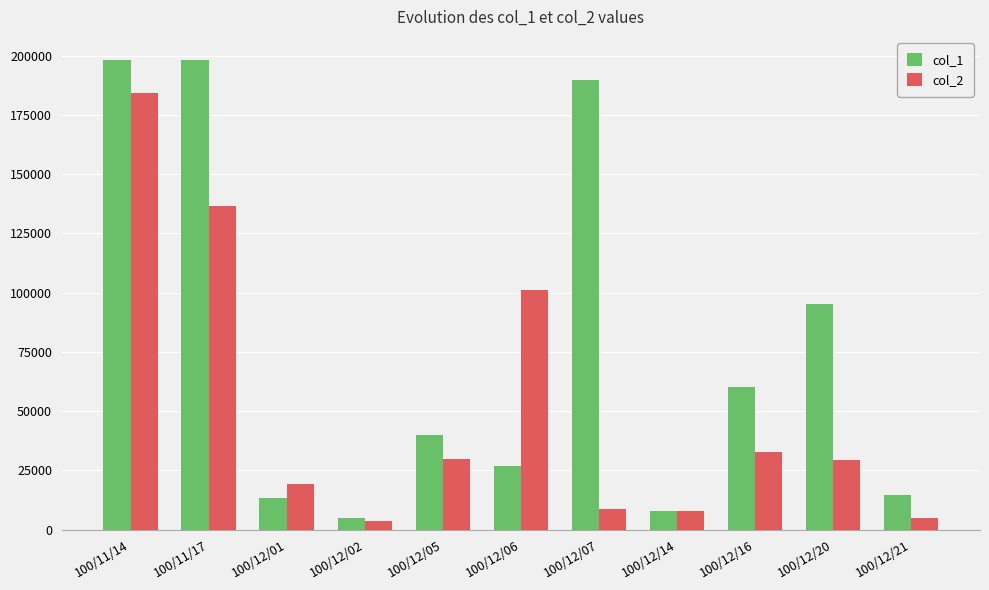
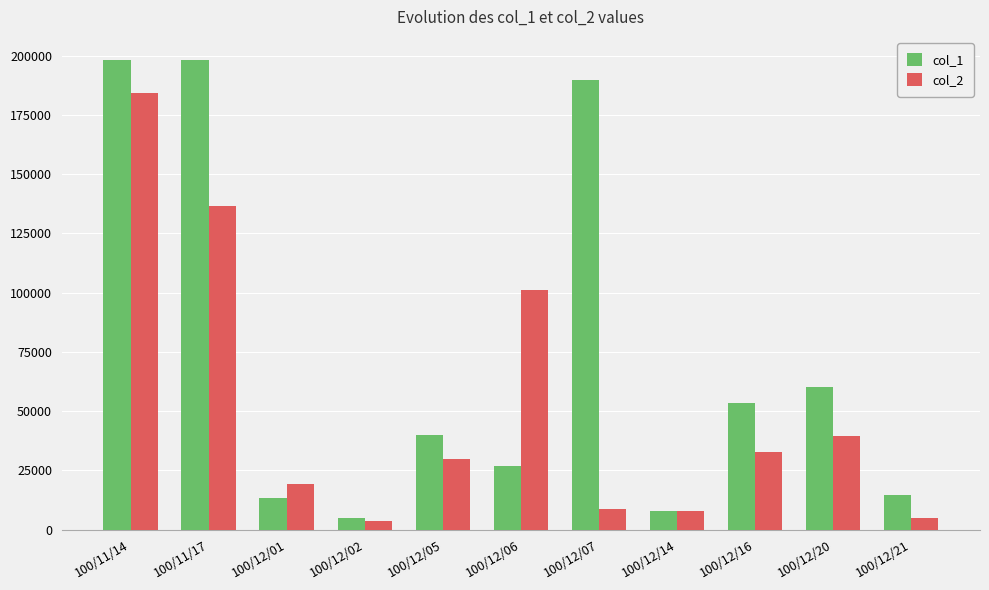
col_1, 100/12/16: 60000 -> 54000
col_1, 100/12/20: 95000 -> 60000
col_2, 100/12/20: 29000 -> 39000
